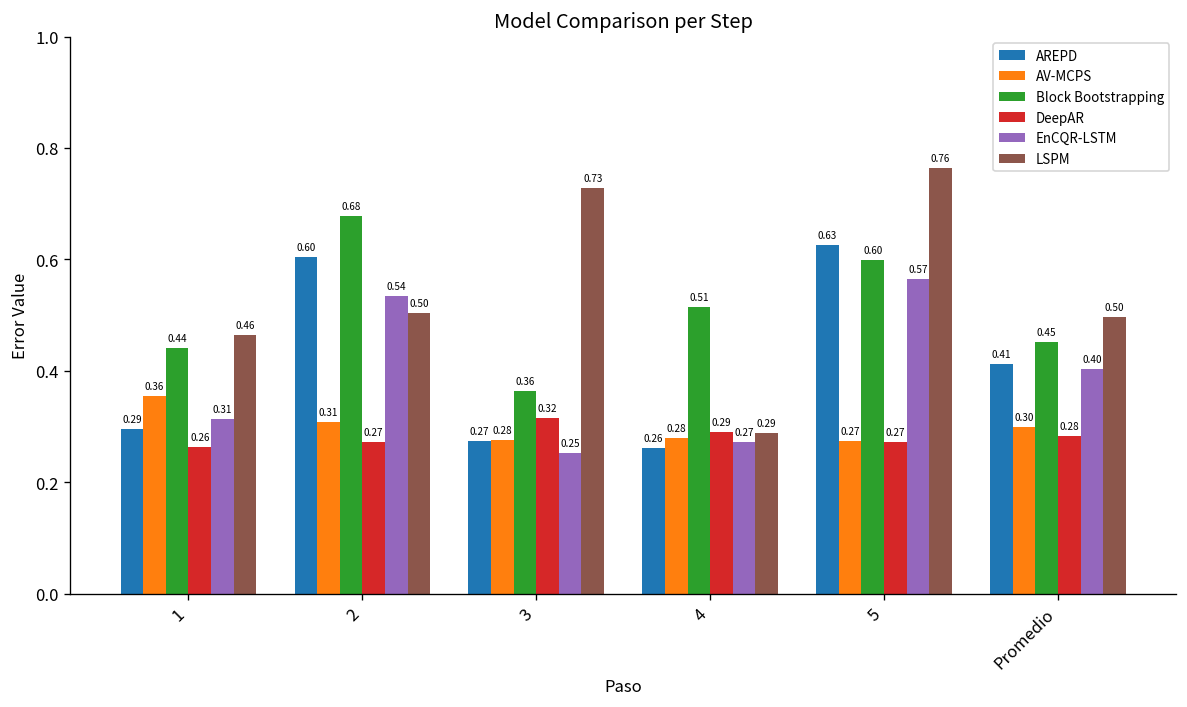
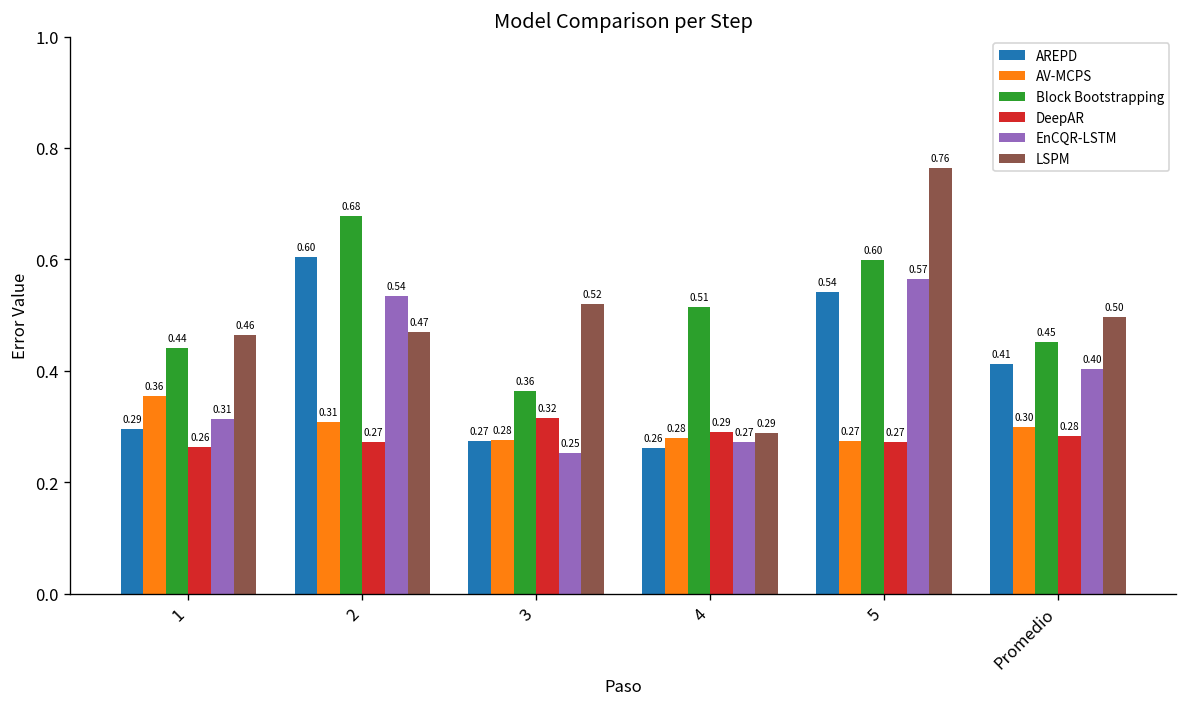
LSPM, 2: 0.50 -> 0.47
LSPM, 3: 0.73 -> 0.52
AREPD, 5: 0.63 -> 0.54
